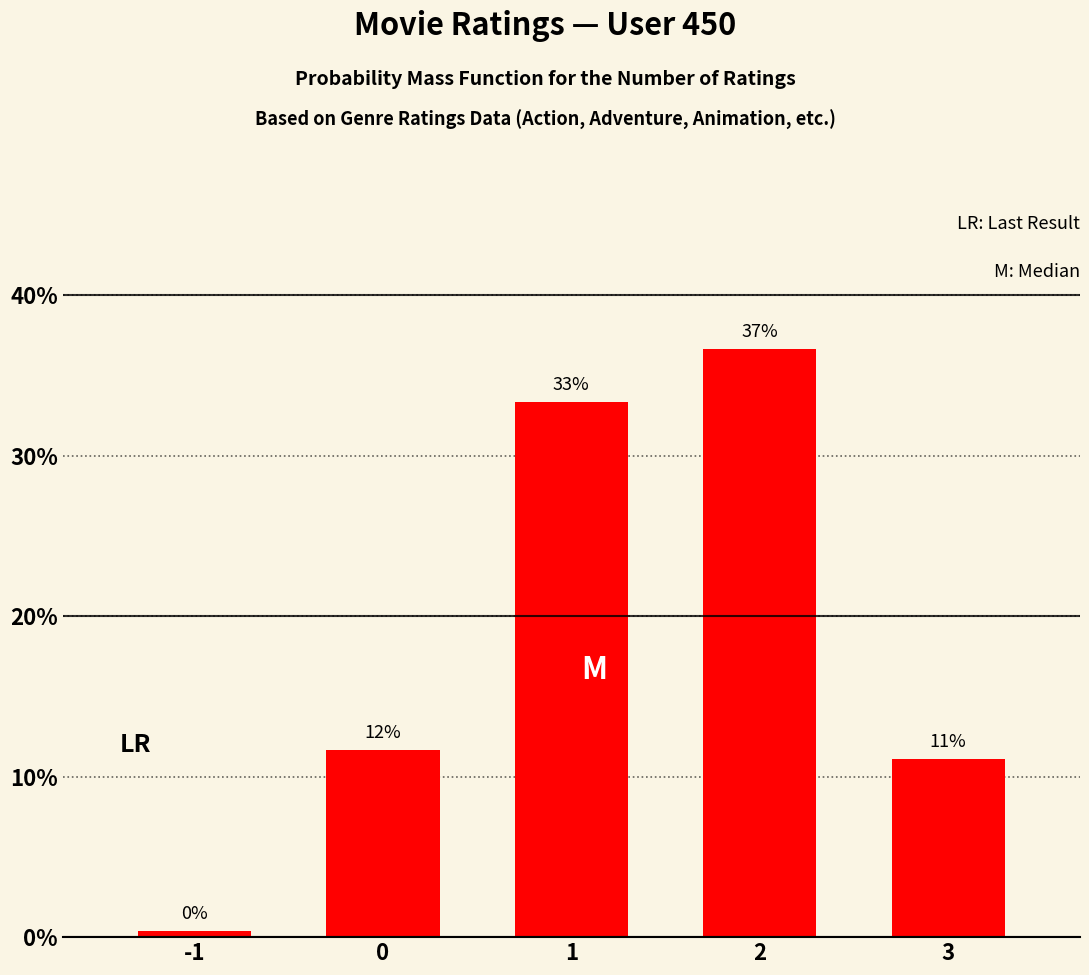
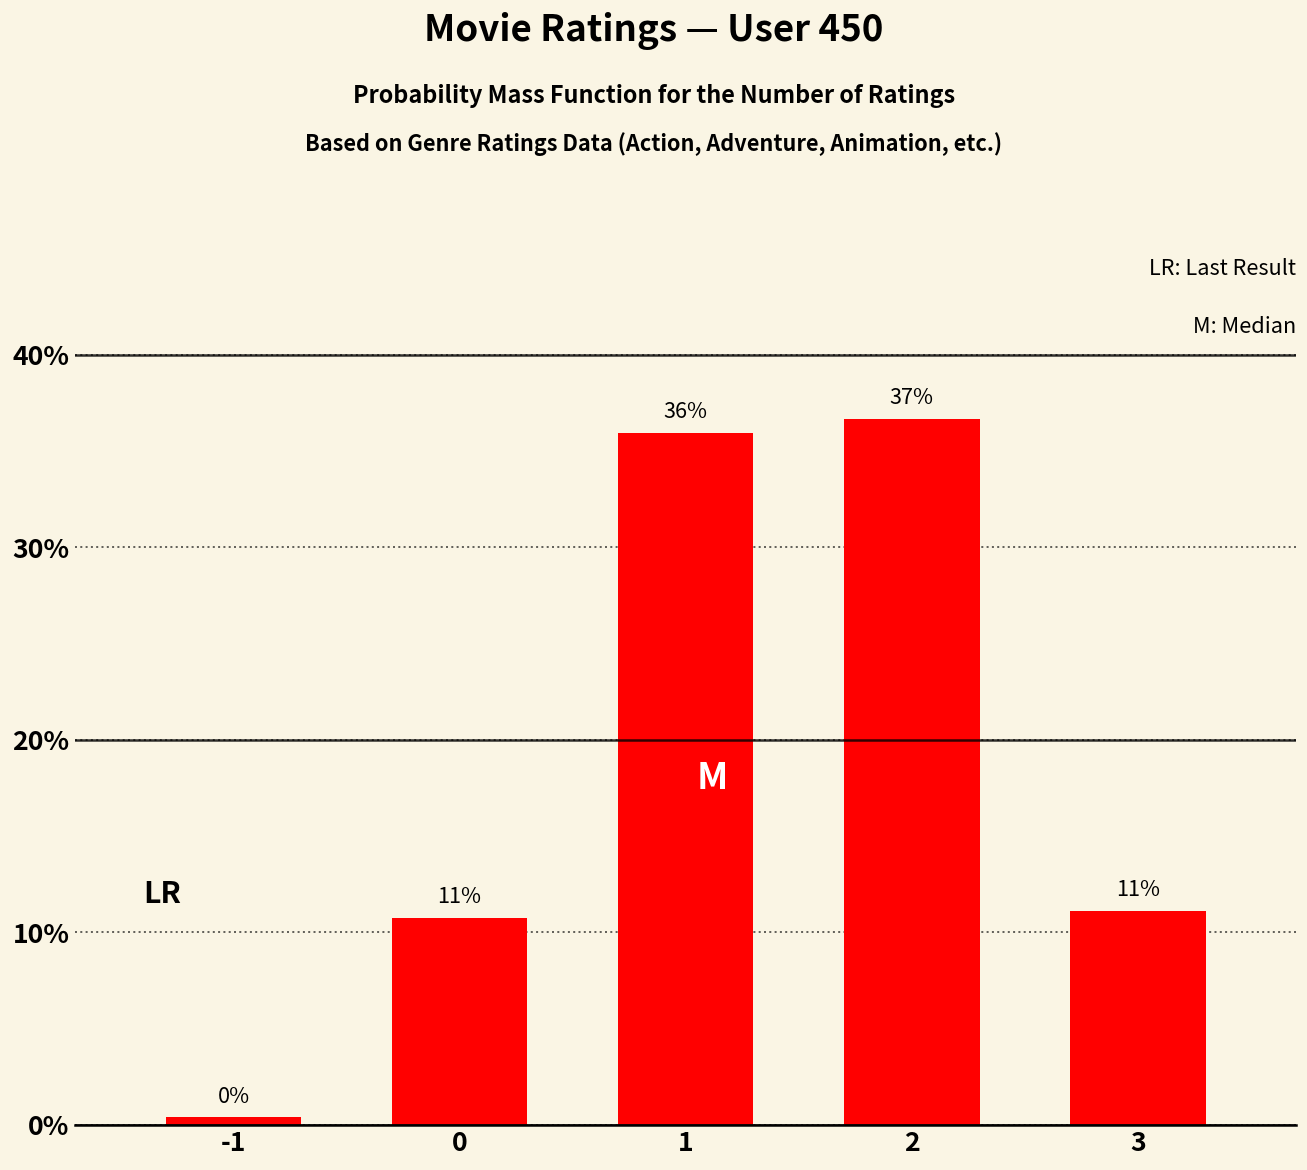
0: 12% -> 11%
1: 33% -> 36%
